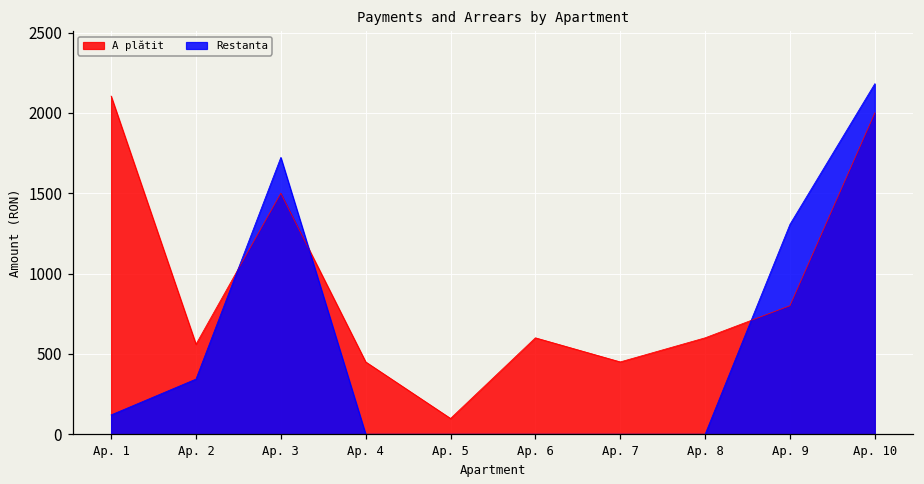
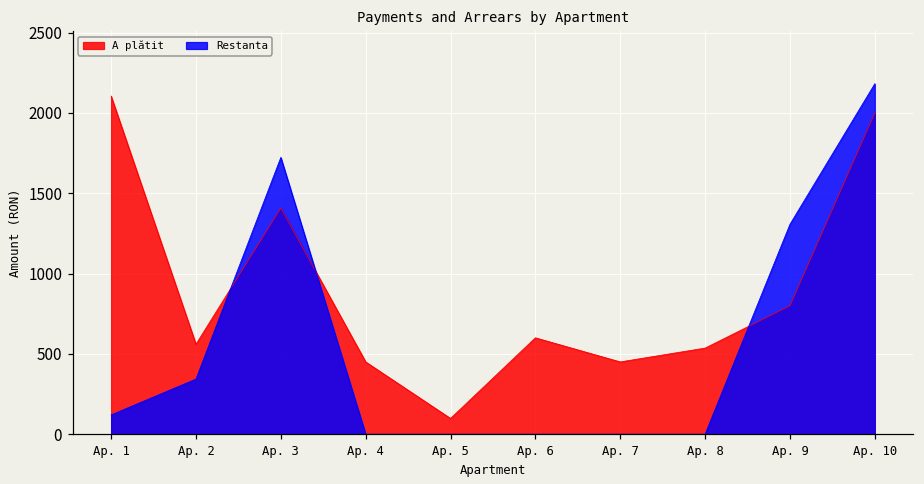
A plătit, Ap. 3: 1500 -> 1410
A plătit, Ap. 8: 600 -> 540
